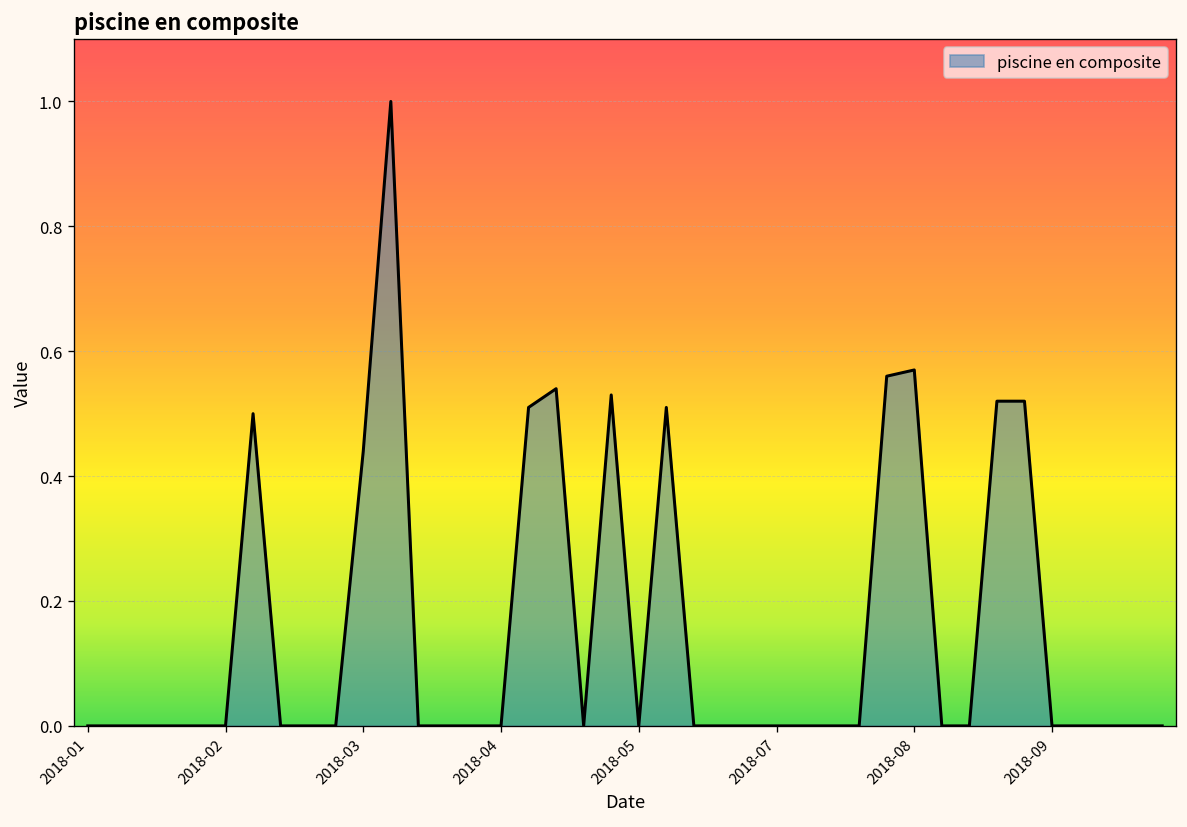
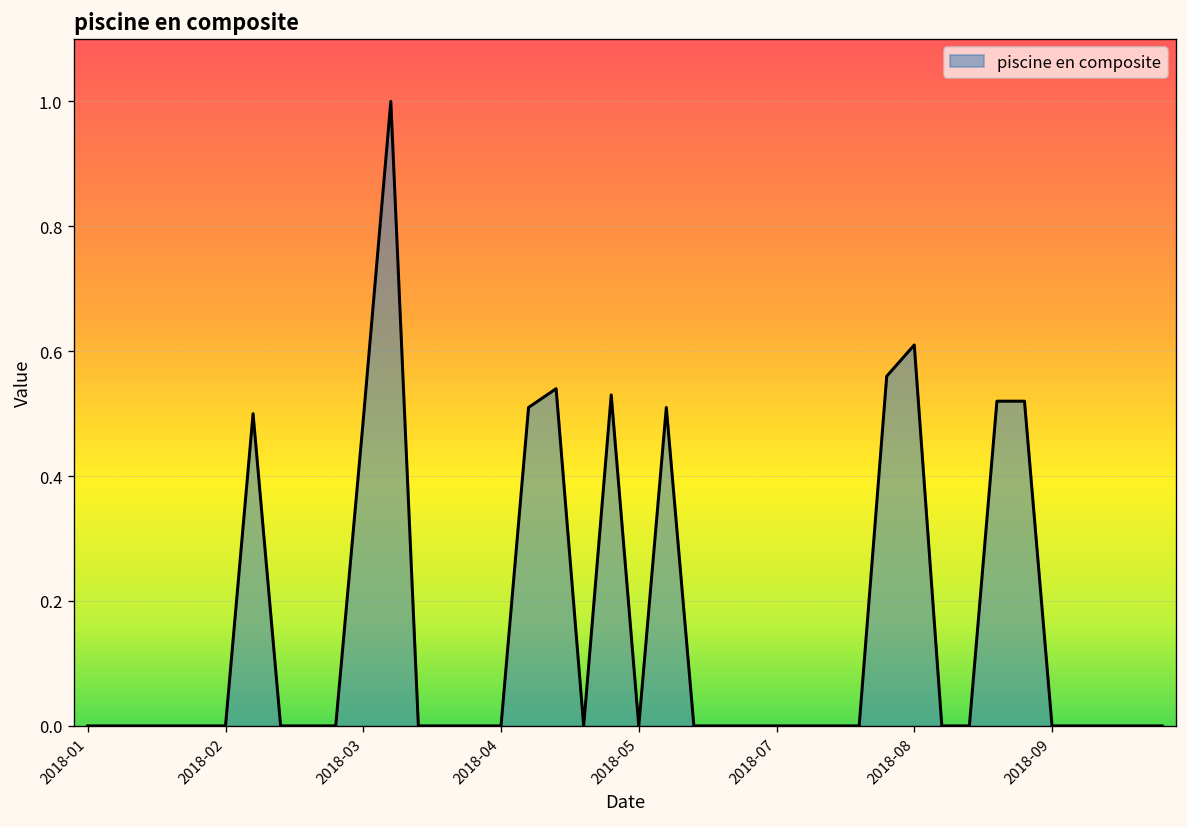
2018-03: 0.44 -> 0.49
2018-08: 0.57 -> 0.61
